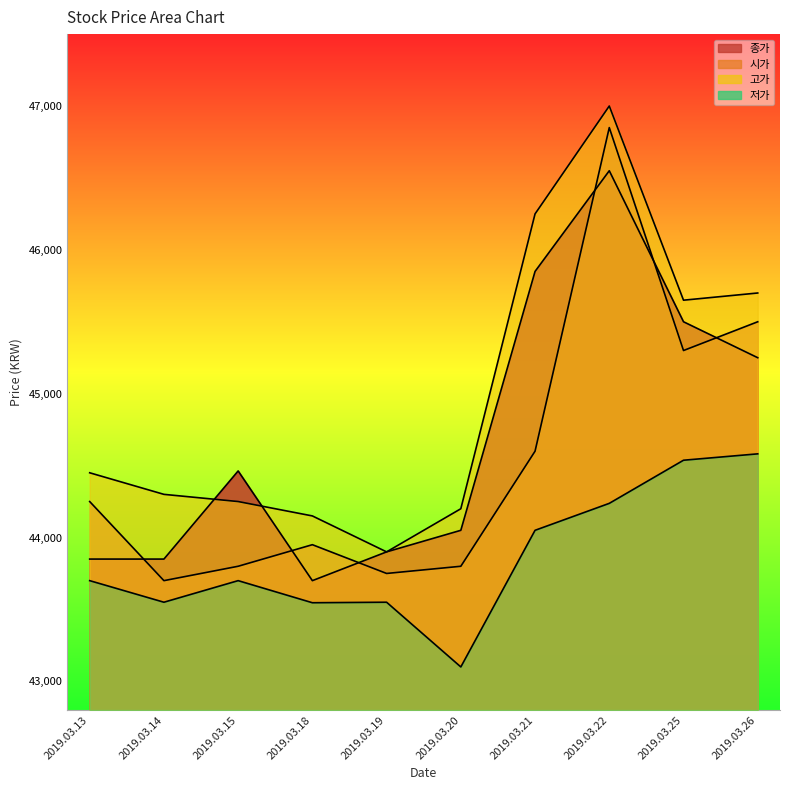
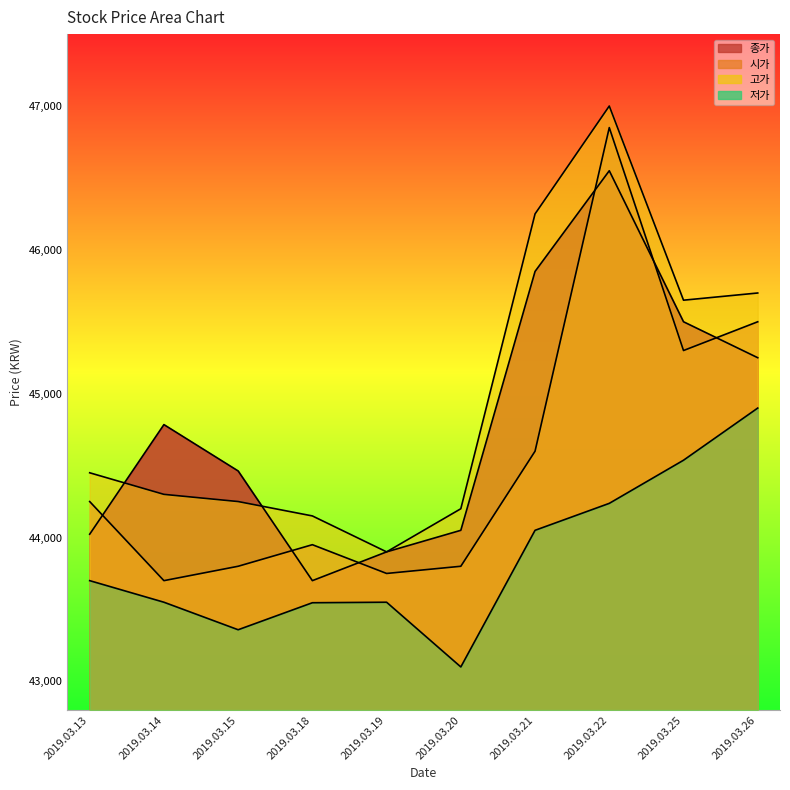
종가, 2019.03.13: 43,850 -> 44,020
종가, 2019.03.14: 43,850 -> 44,790
저가, 2019.03.15: 43,700 -> 43,360
저가, 2019.03.26: 44,580 -> 44,900
